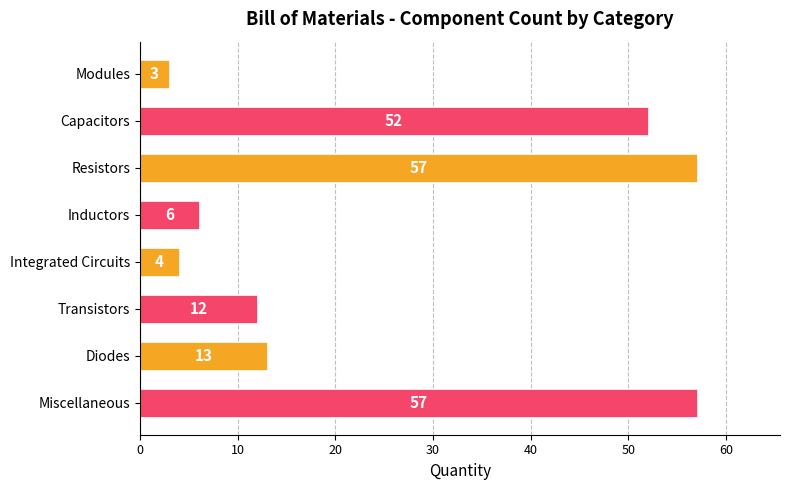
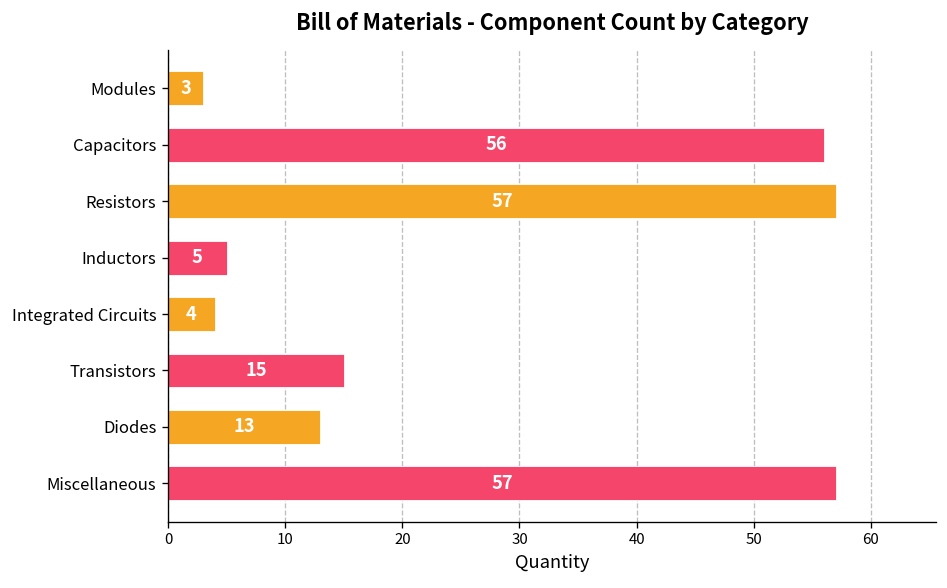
Capacitors: 52 -> 56
Inductors: 6 -> 5
Transistors: 12 -> 15
